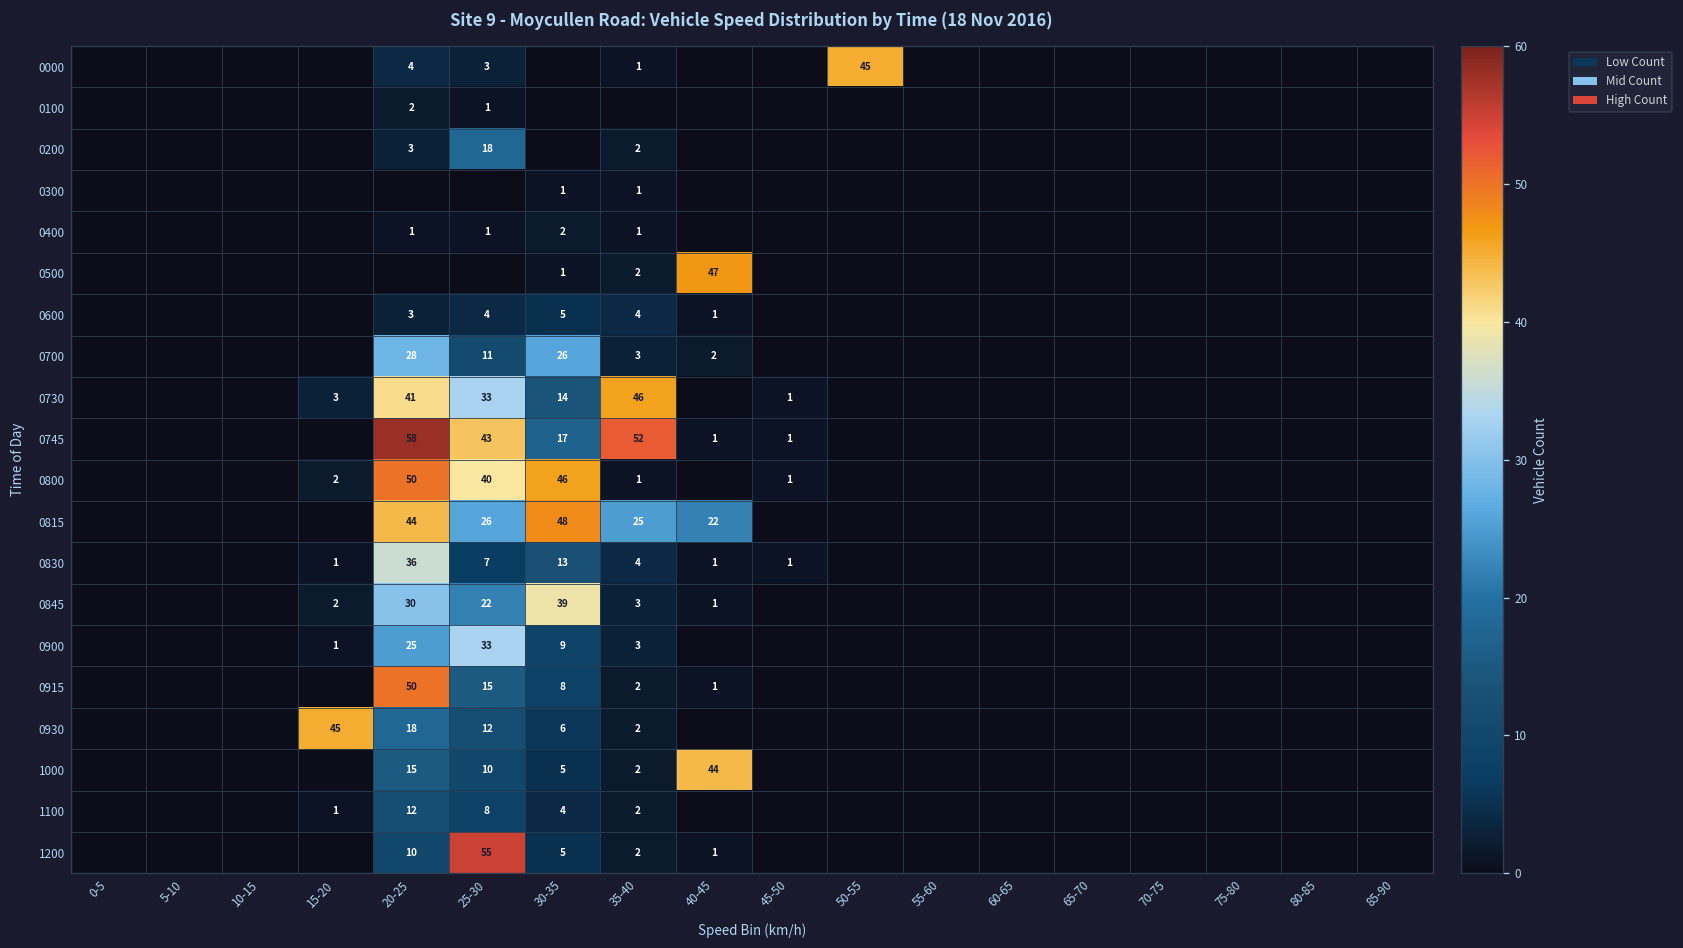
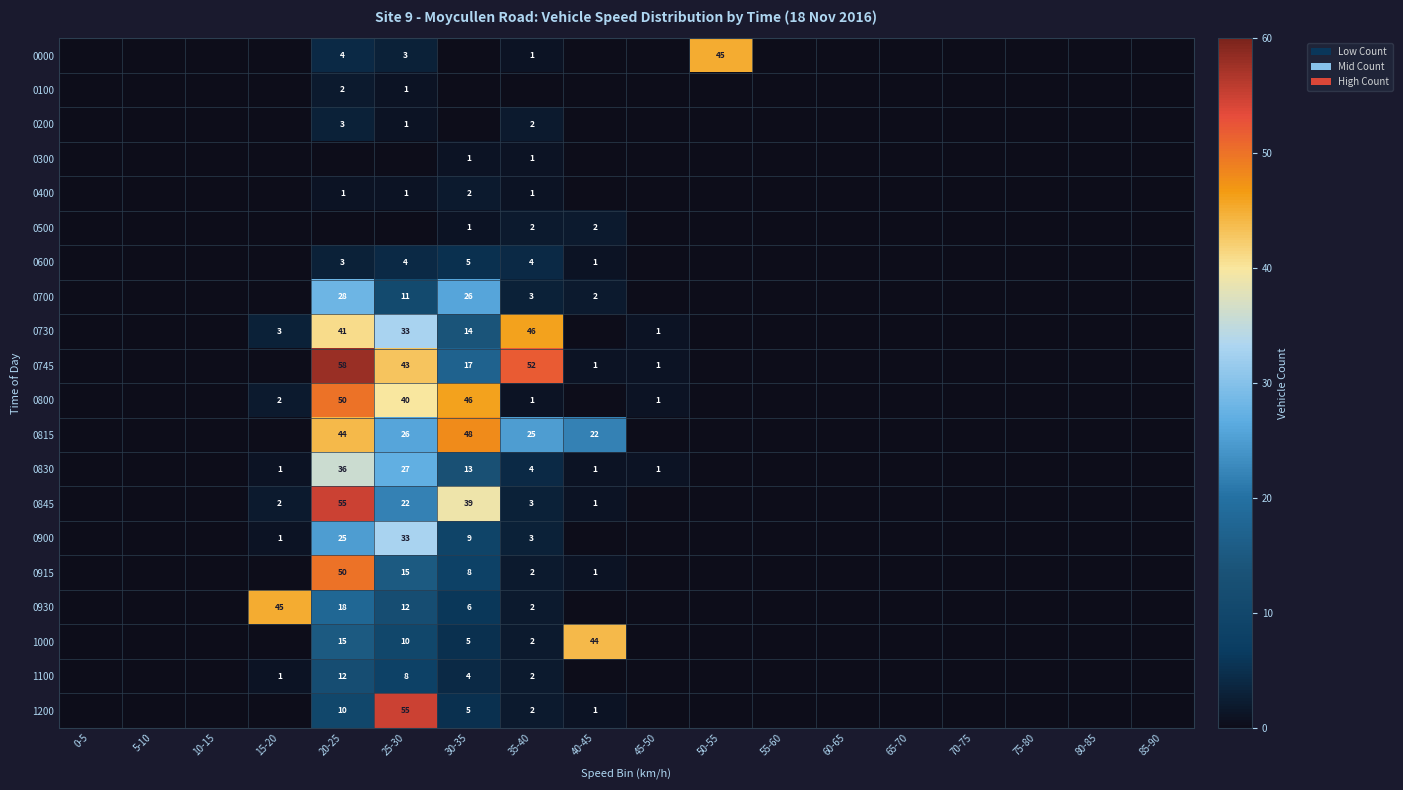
0200, 25-30: 18 -> 1
0500, 40-45: 47 -> 2
0830, 25-30: 7 -> 27
0845, 20-25: 30 -> 55
